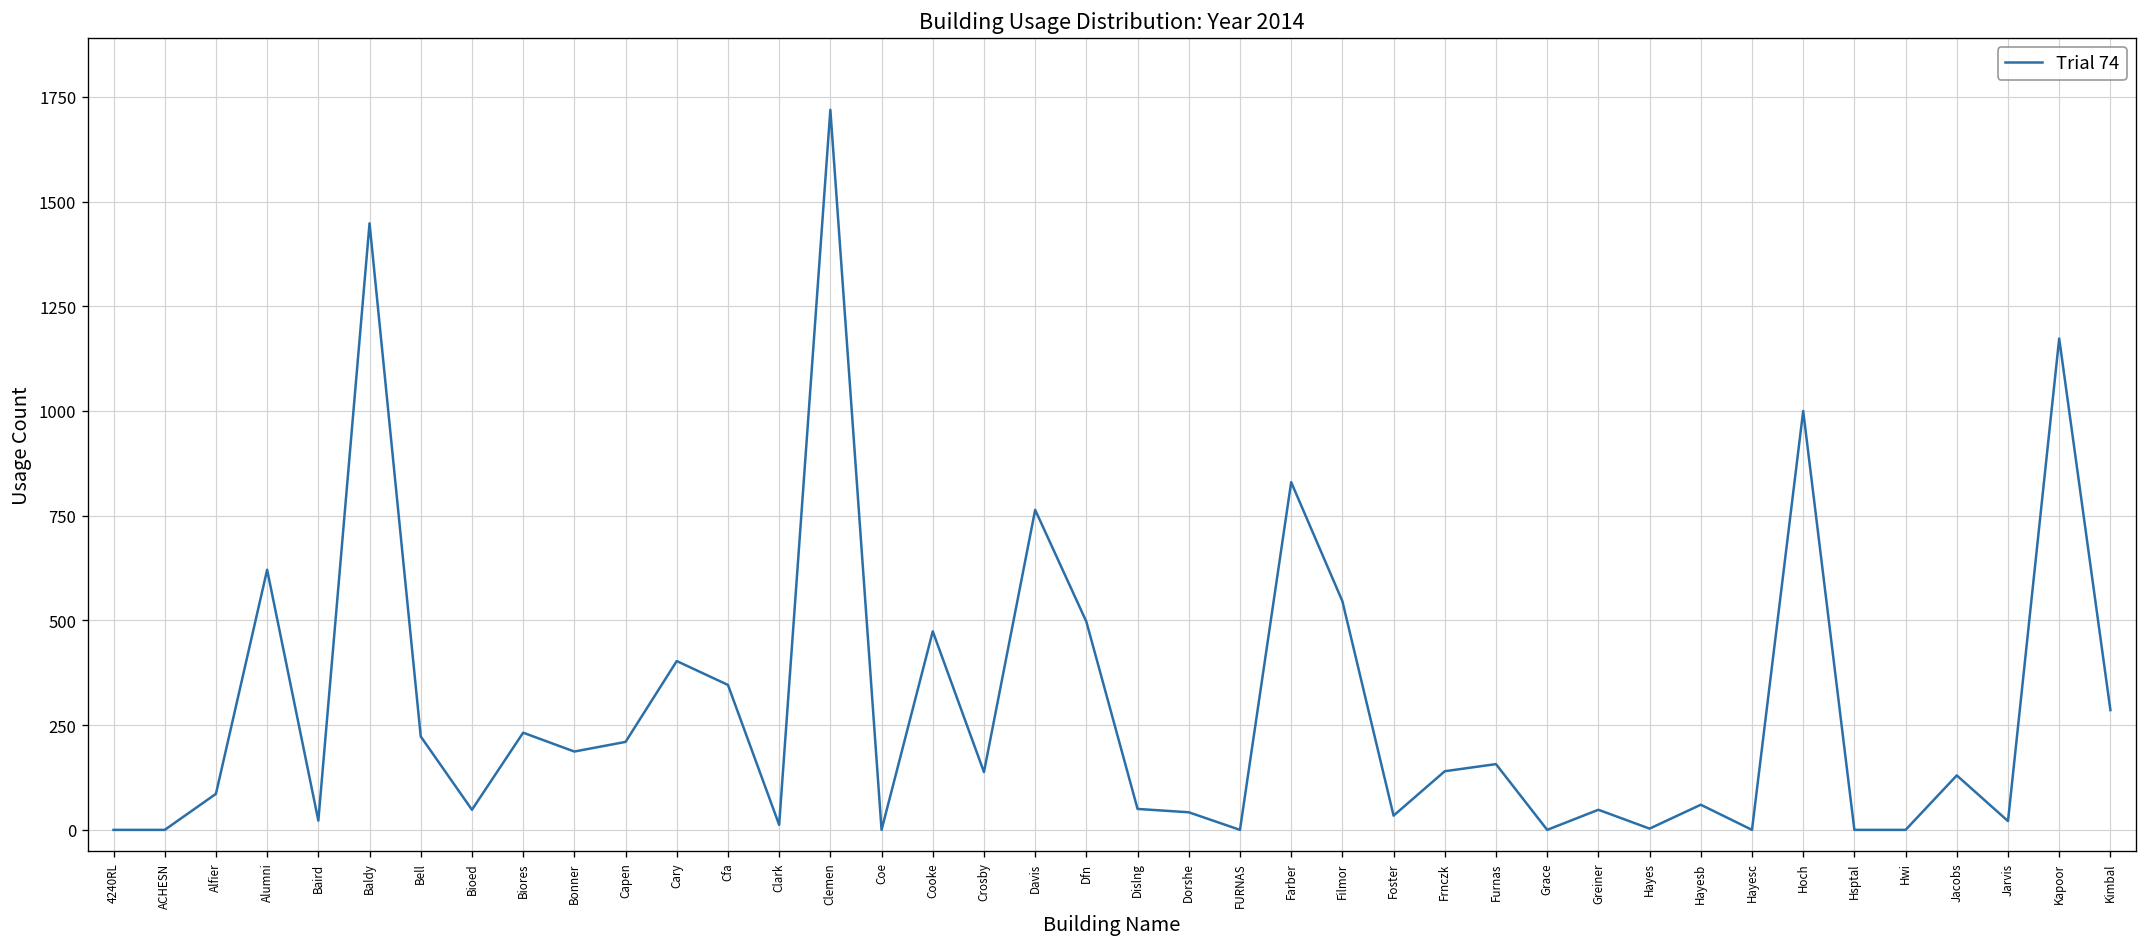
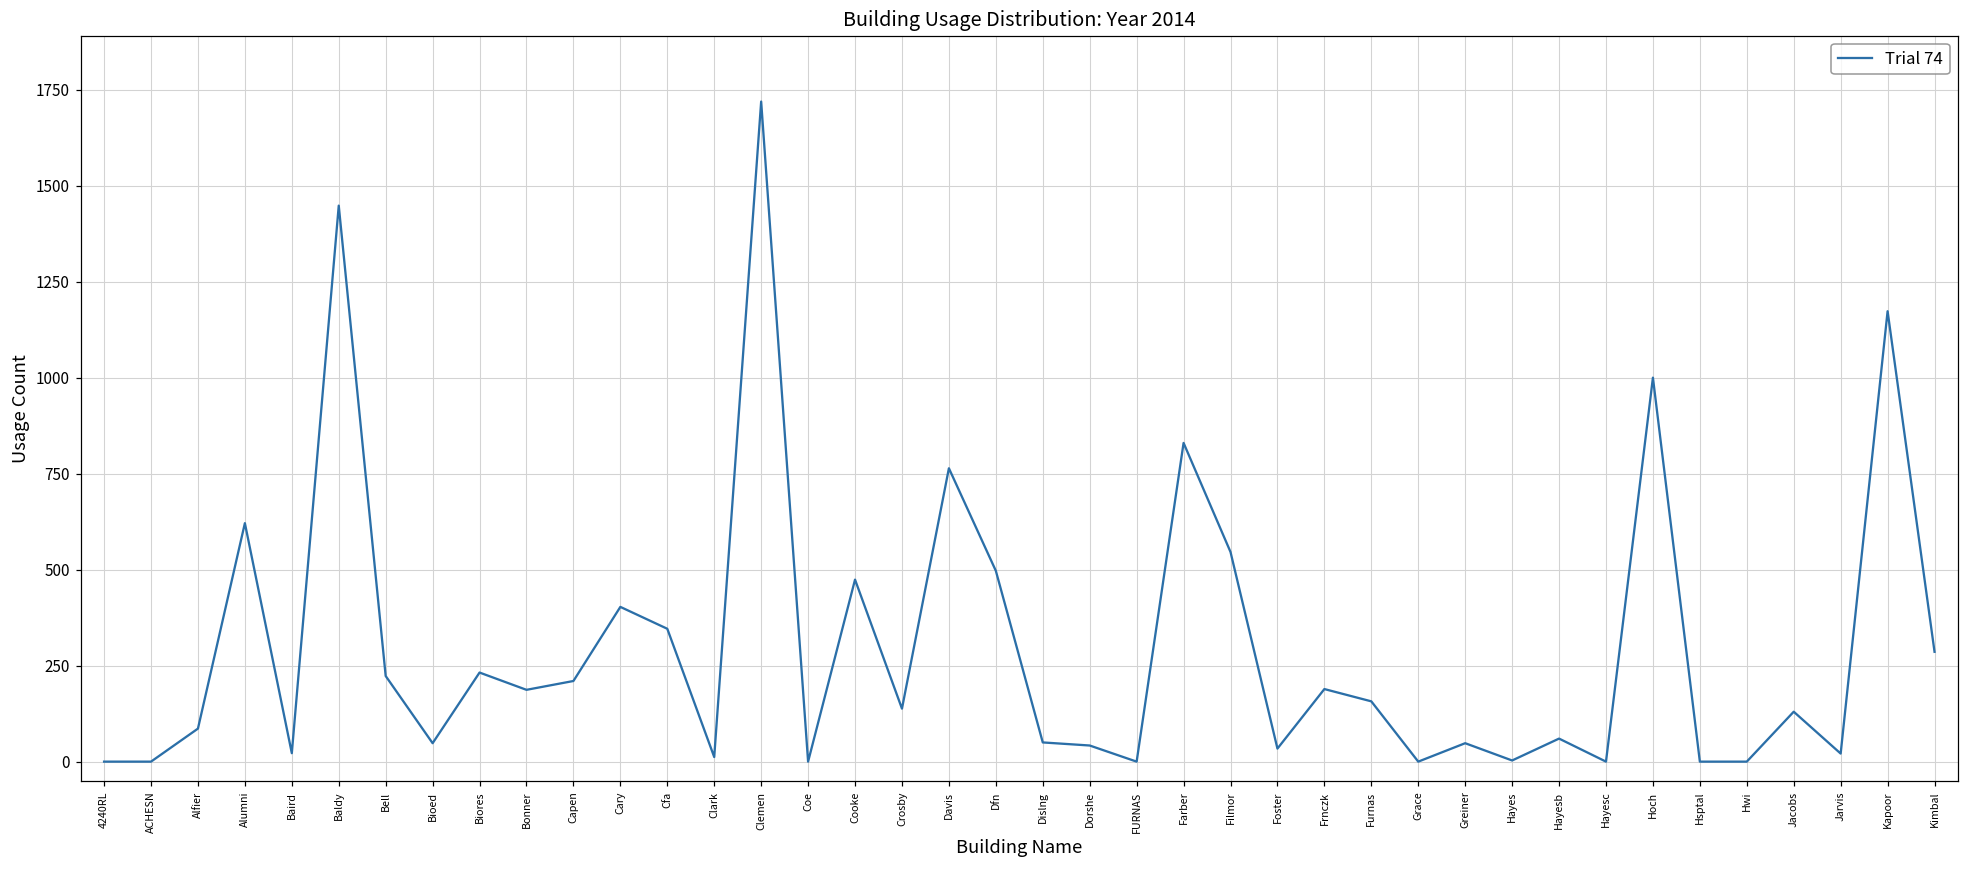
Frnczk: 140 -> 190
